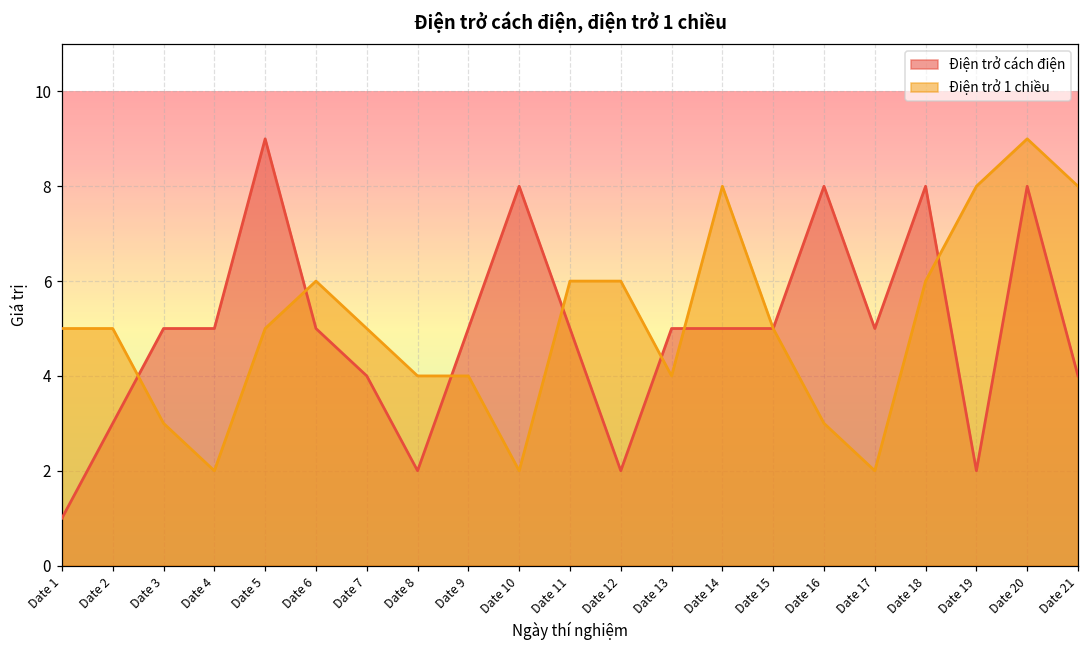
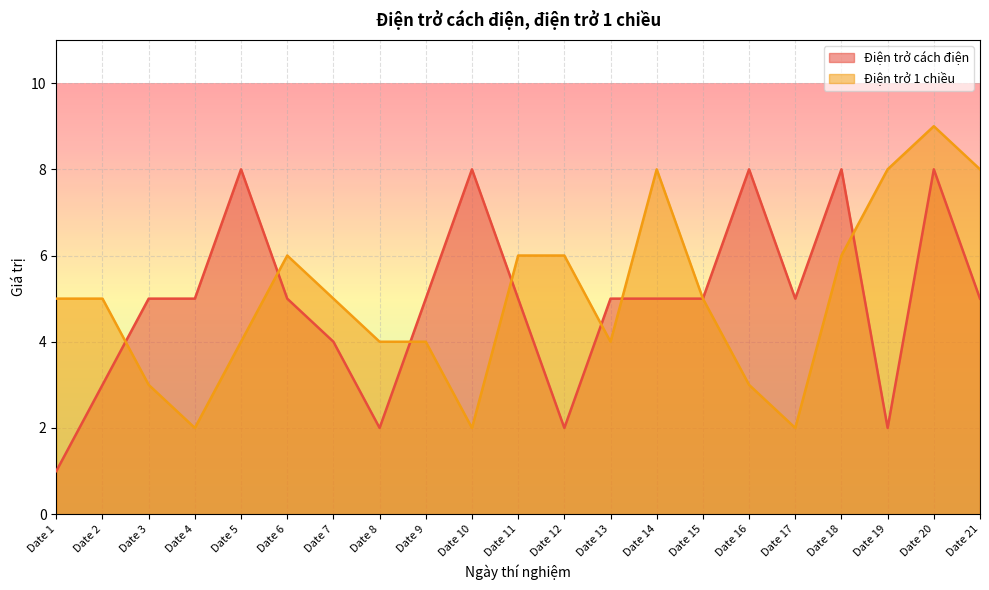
Điện trở cách điện, Date 5: 9 -> 8
Điện trở 1 chiều, Date 5: 5 -> 4
Điện trở cách điện, Date 21: 4 -> 5
